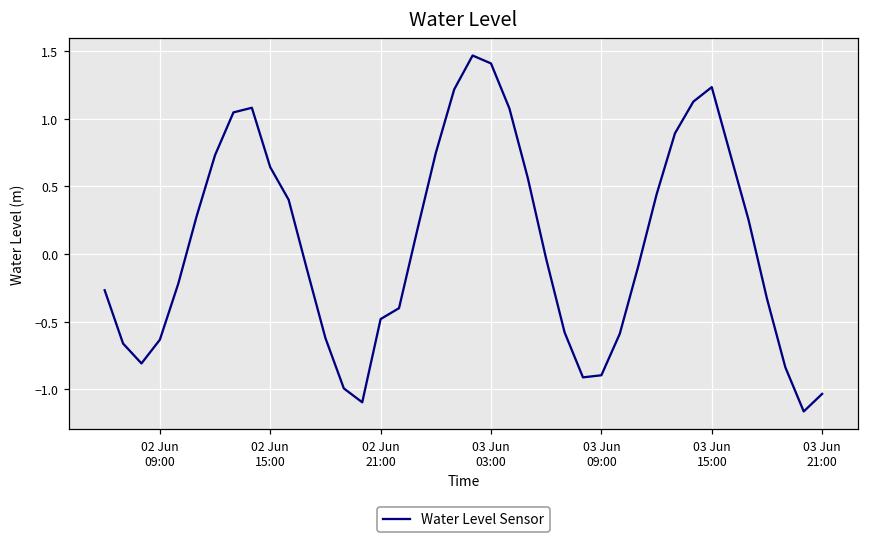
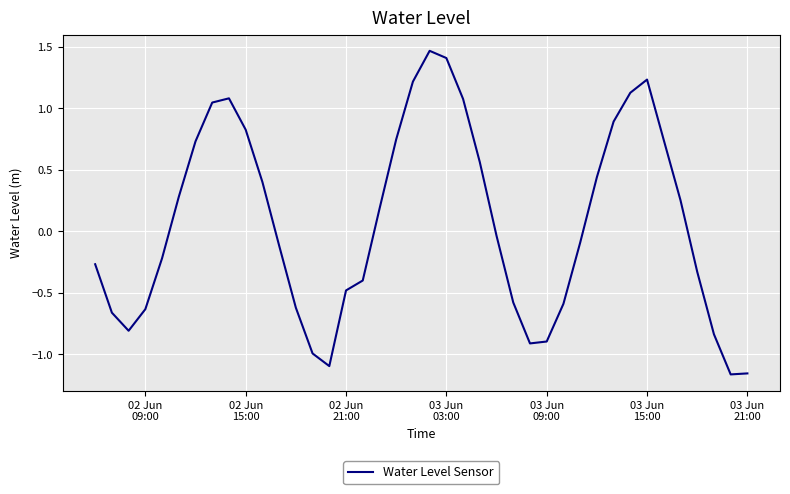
02 Jun 15:00: 0.64 -> 0.83
03 Jun 21:00: -1.03 -> -1.16
